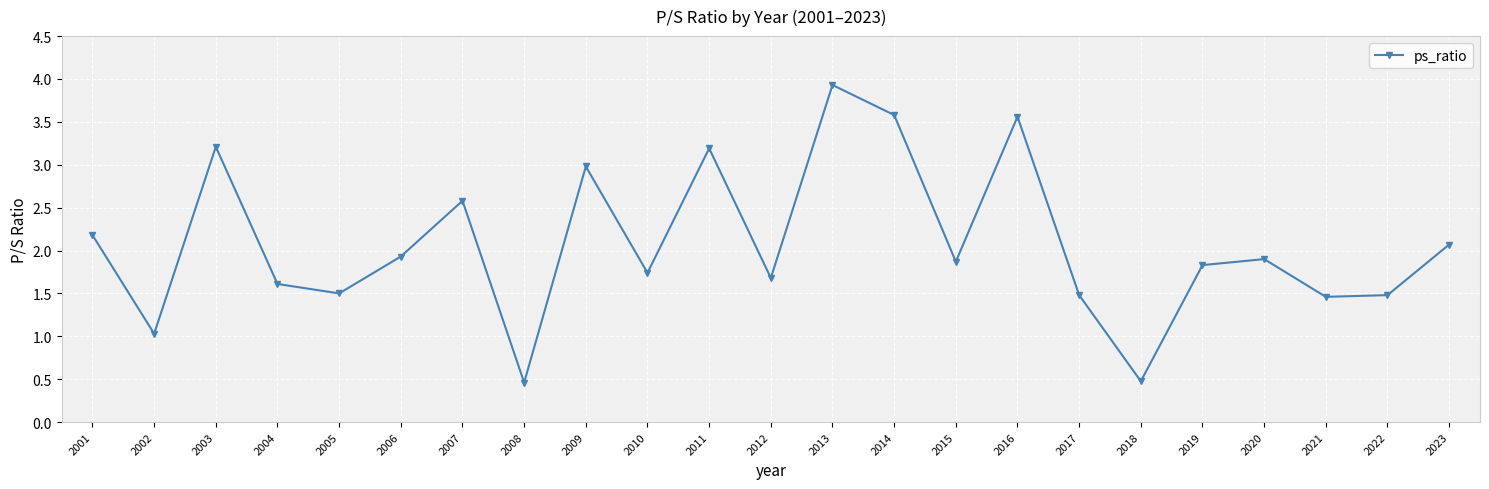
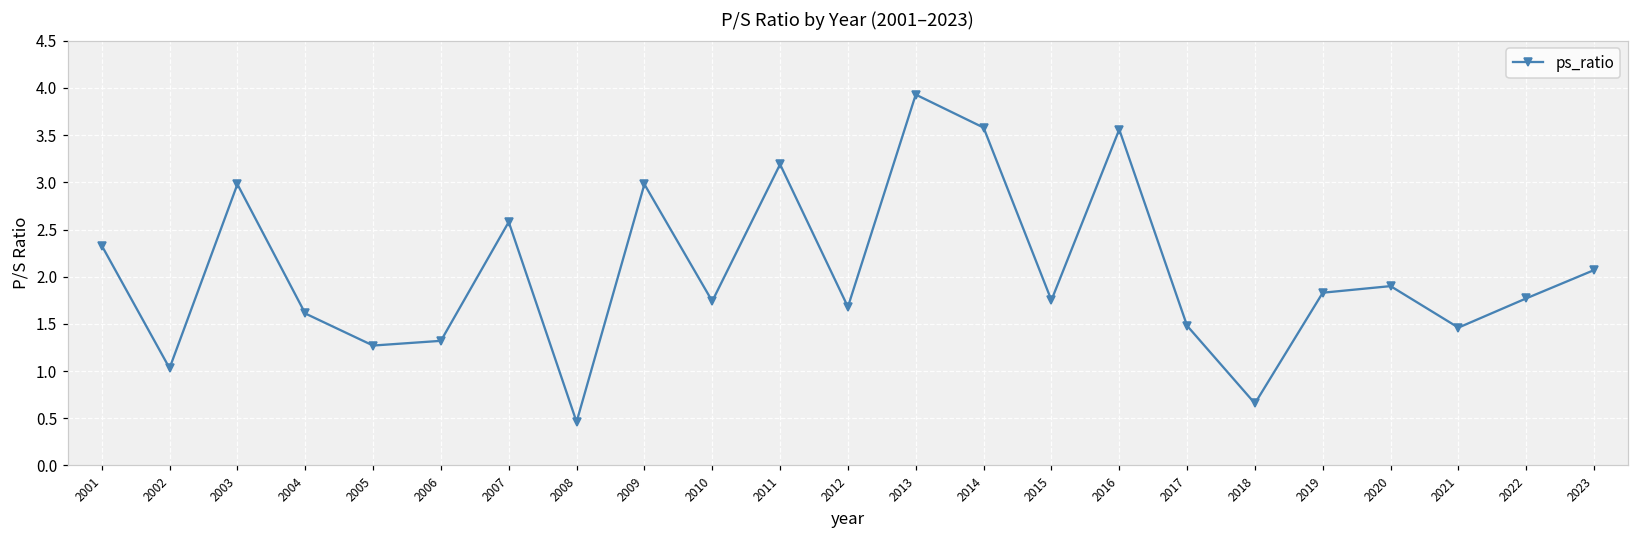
2001: 2.2 -> 2.3
2003: 3.2 -> 3.0
2005: 1.5 -> 1.3
2006: 1.9 -> 1.3
2015: 1.9 -> 1.8
2018: 0.5 -> 0.7
2022: 1.5 -> 1.8
